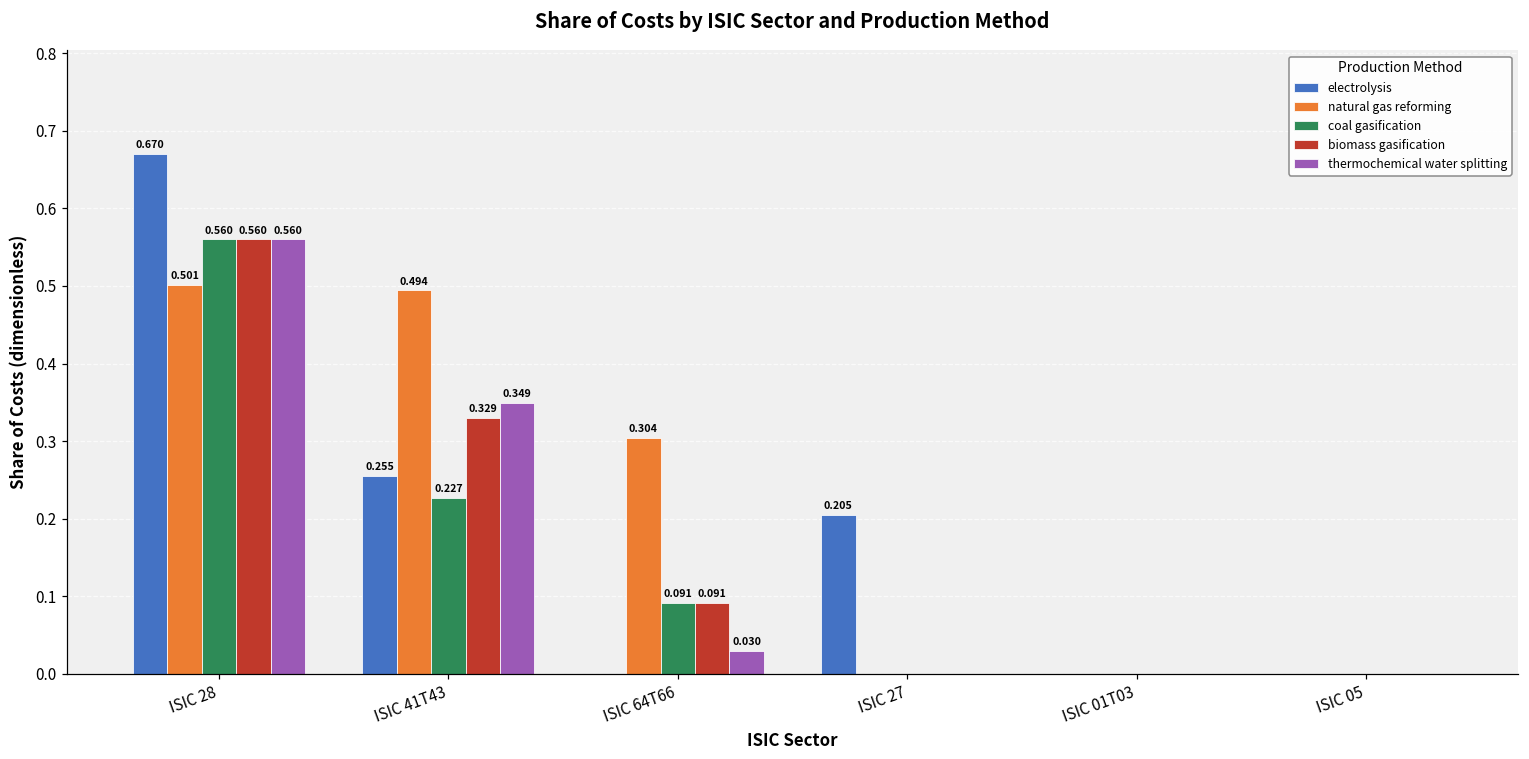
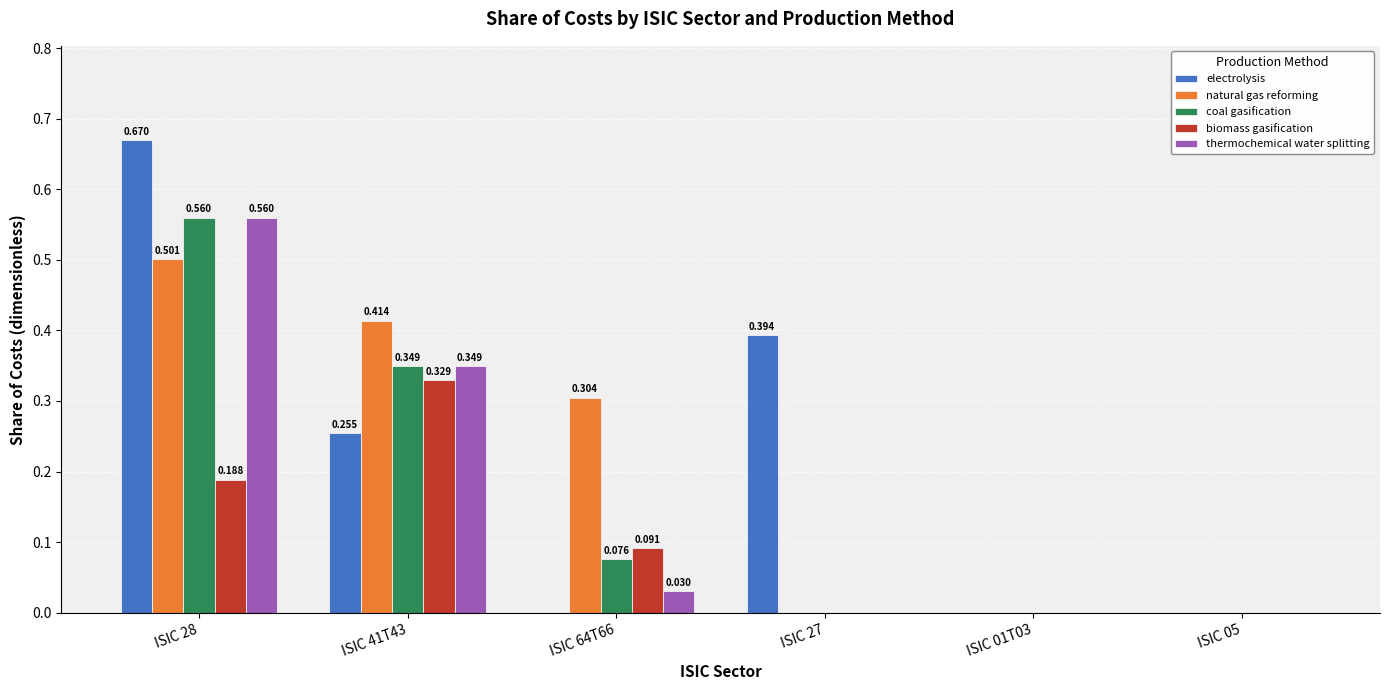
biomass gasification, ISIC 28: 0.560 -> 0.188
natural gas reforming, ISIC 41T43: 0.494 -> 0.414
coal gasification, ISIC 41T43: 0.227 -> 0.349
coal gasification, ISIC 64T66: 0.091 -> 0.076
electrolysis, ISIC 27: 0.205 -> 0.394
